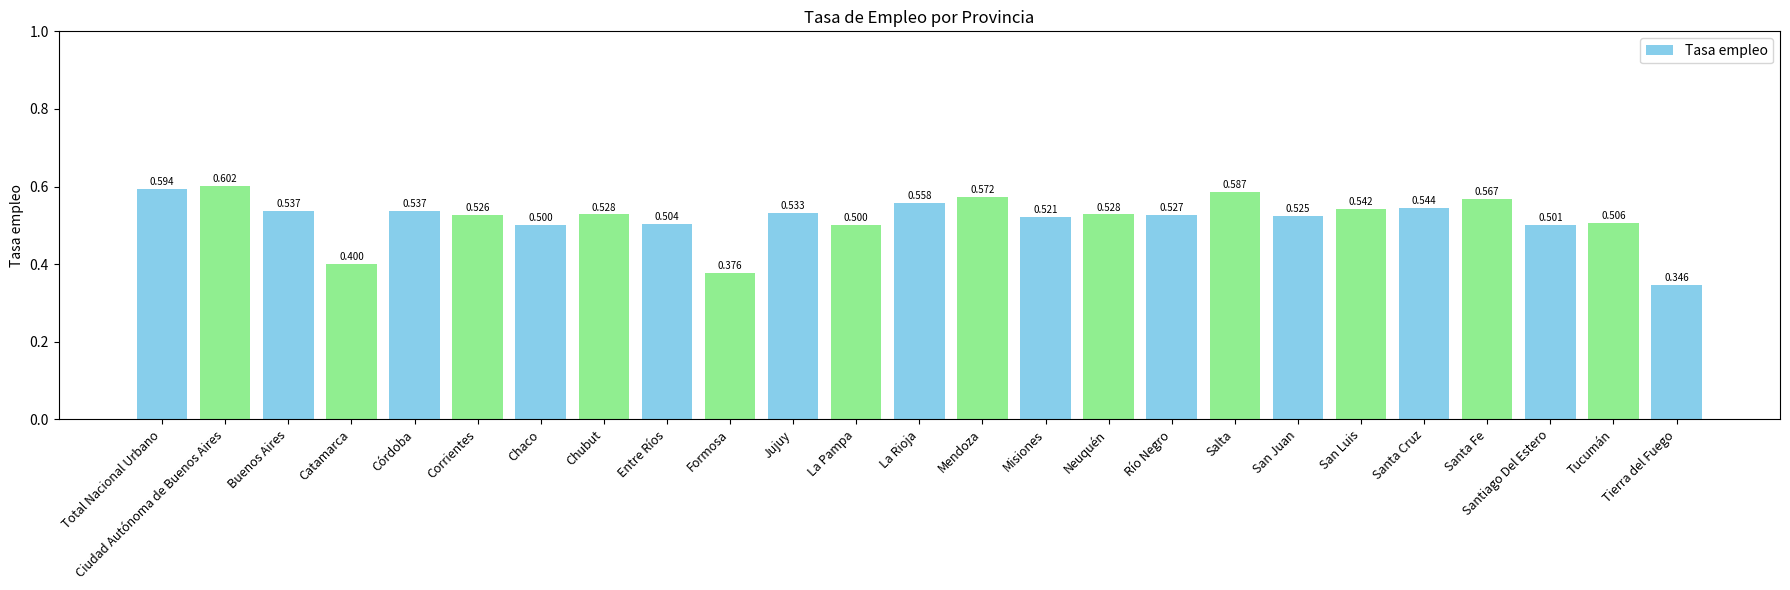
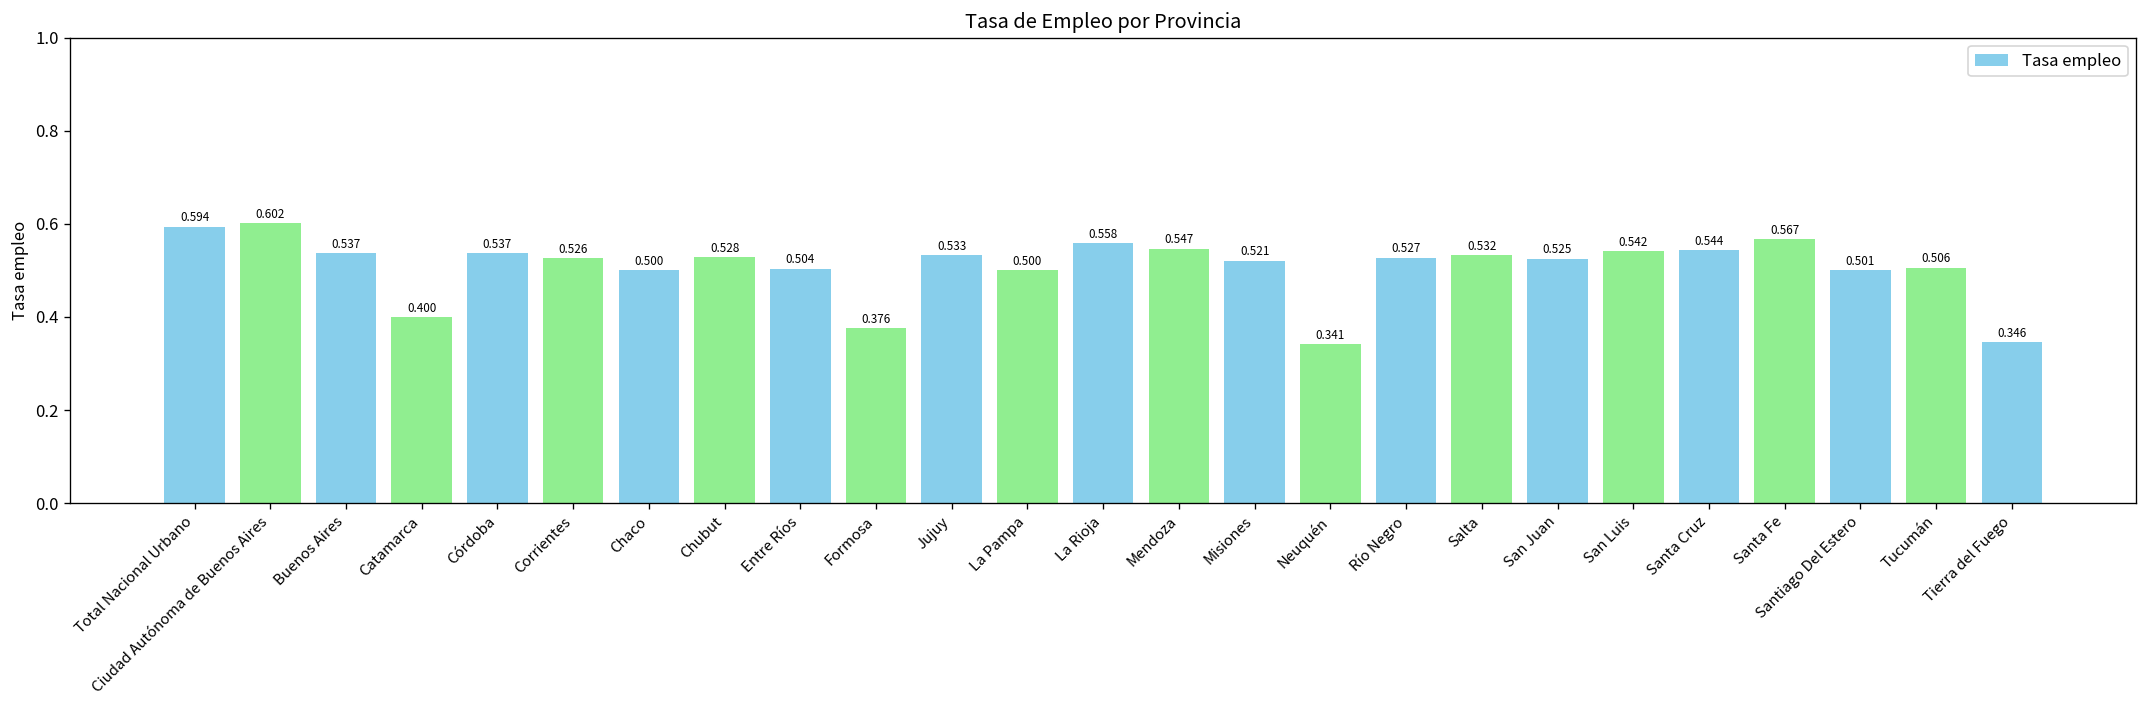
Mendoza: 0.572 -> 0.547
Neuquén: 0.528 -> 0.341
Salta: 0.587 -> 0.532
